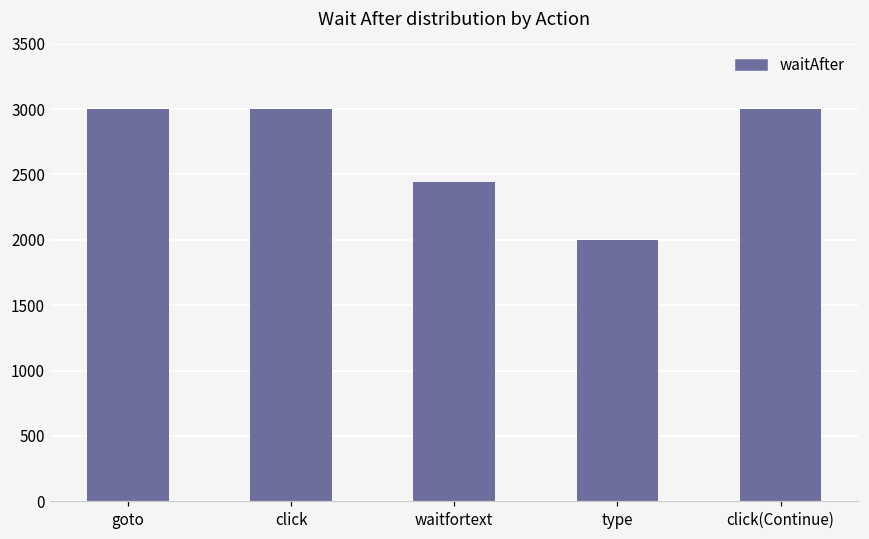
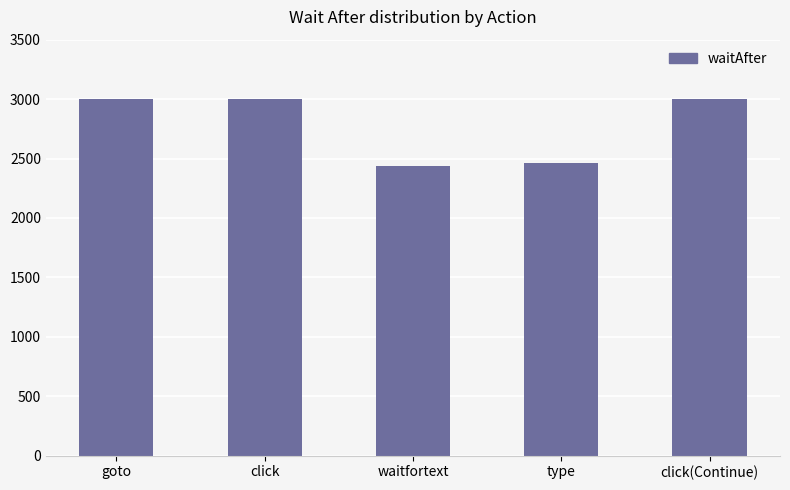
type: 2000 -> 2460
